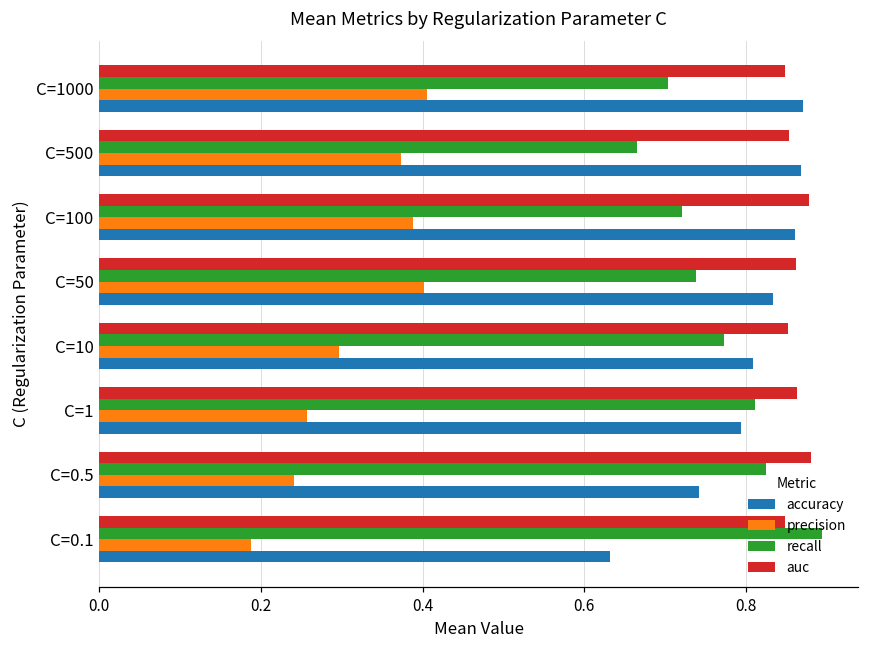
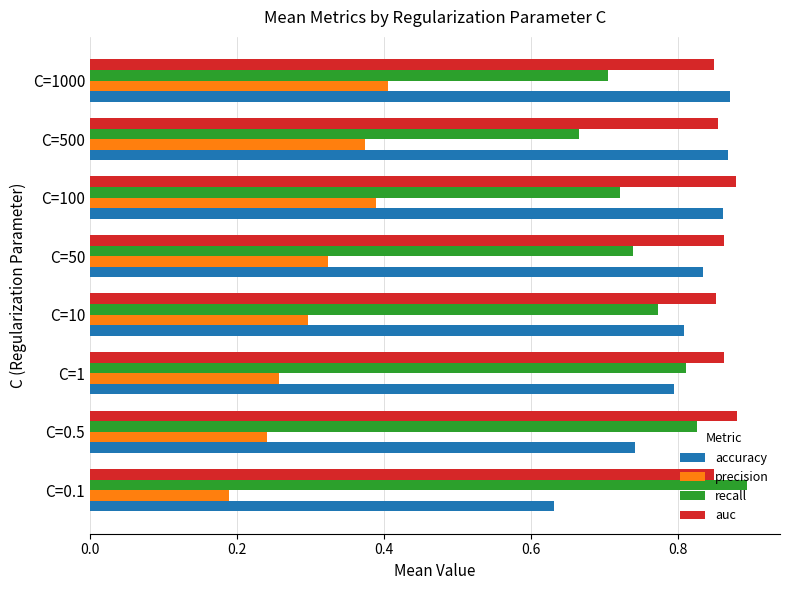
precision, C=50: 0.40 -> 0.32
